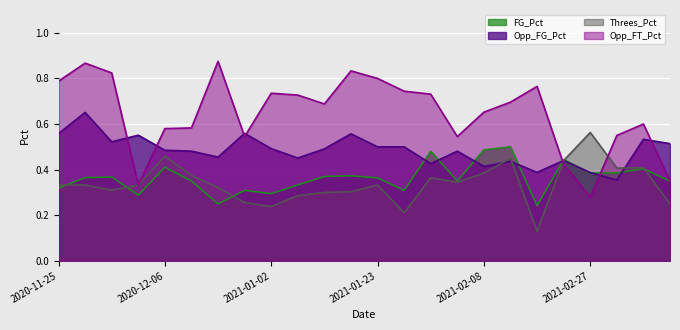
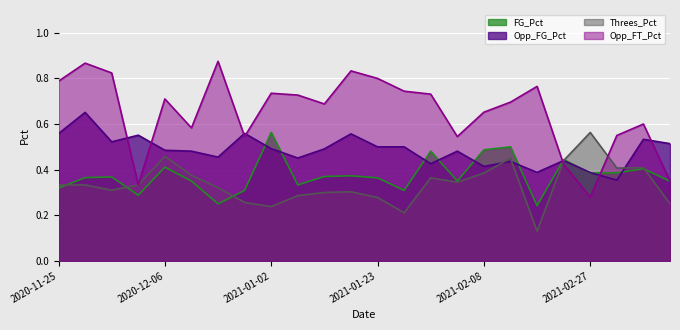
Opp_FT_Pct, 2020-12-06: 0.58 -> 0.71
FG_Pct, 2021-01-02: 0.30 -> 0.56
Threes_Pct, 2021-01-23: 0.33 -> 0.28
